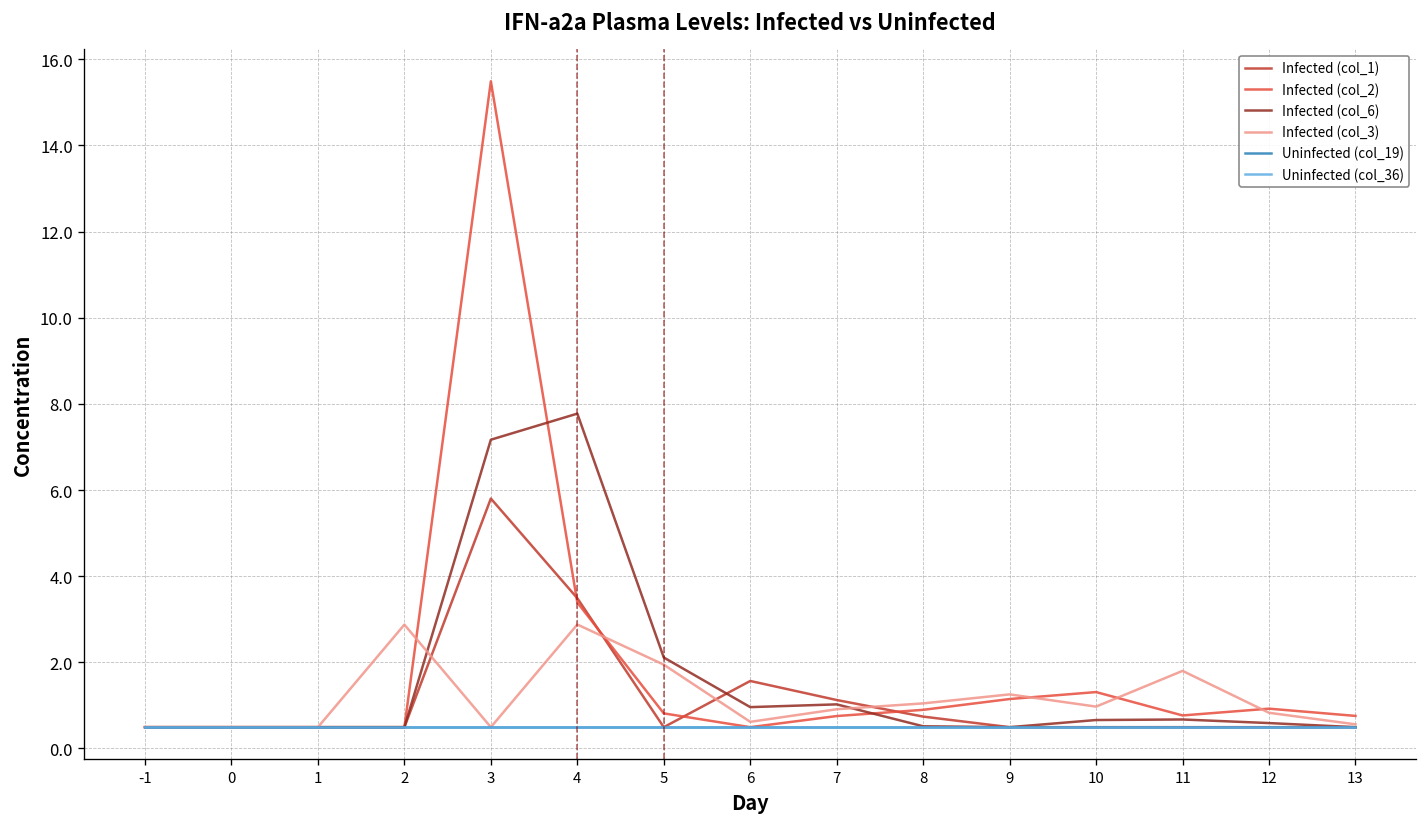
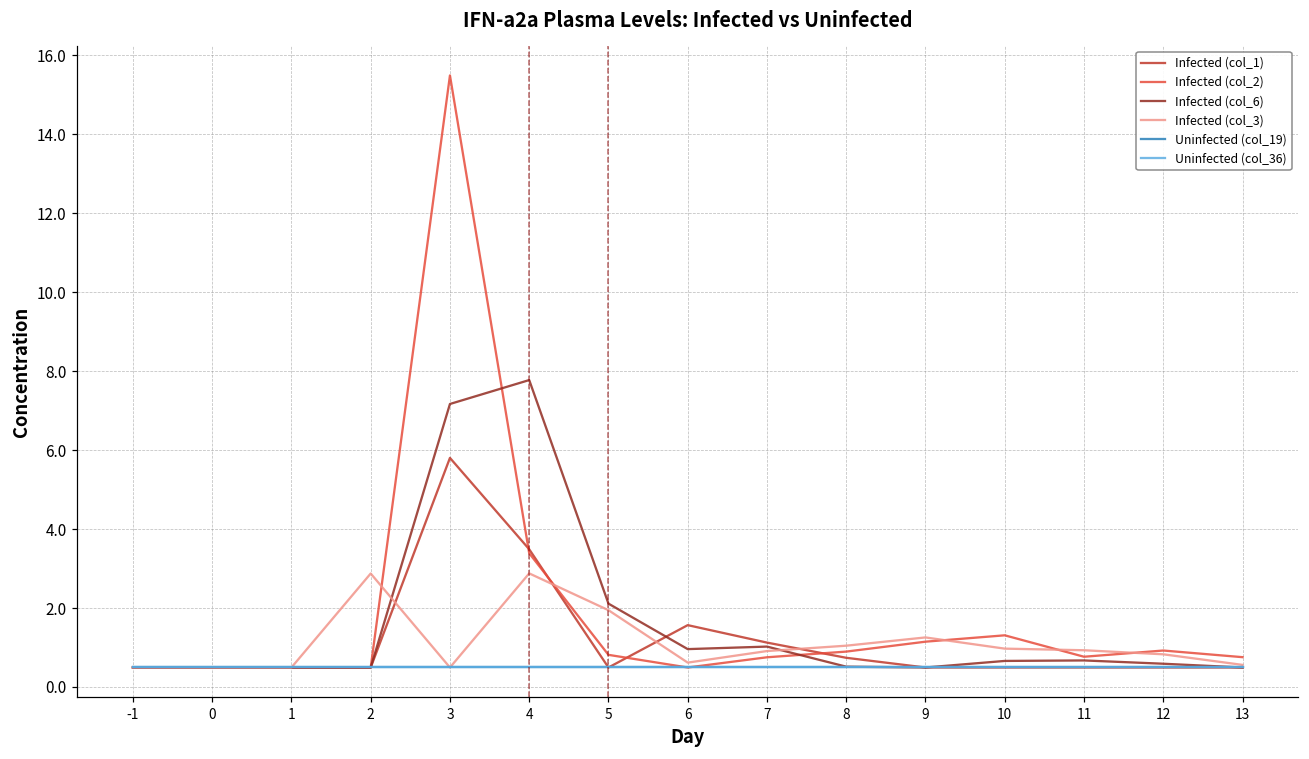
Infected (col_3), 11: 1.8 -> 0.9
